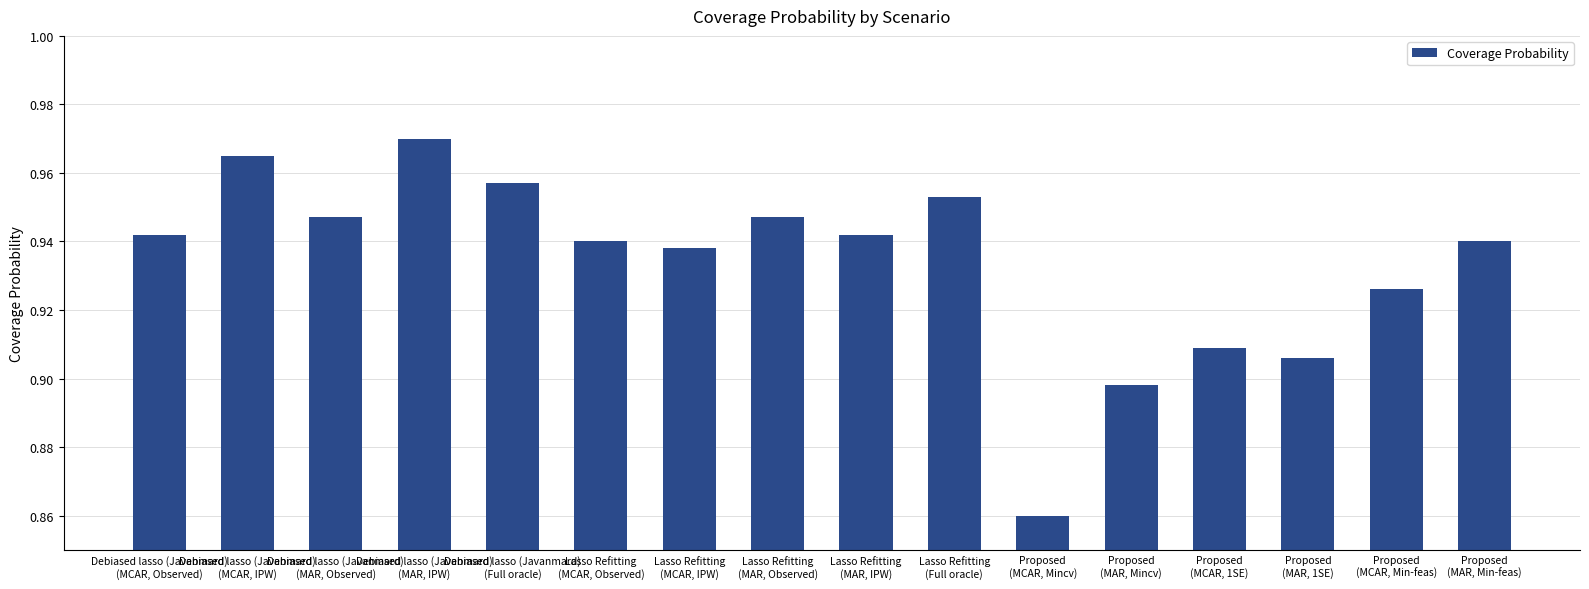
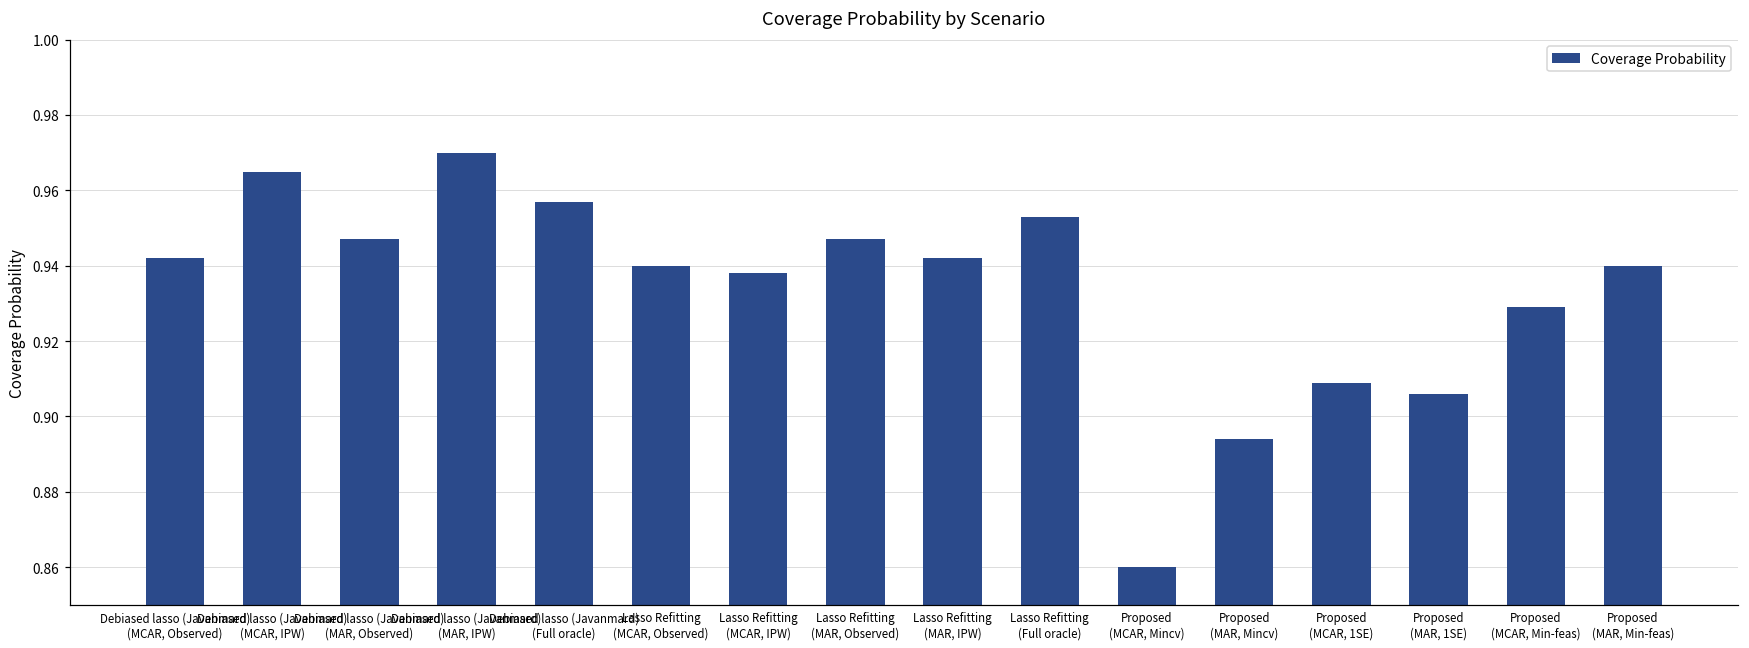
Proposed (MAR, Mincv): 0.898 -> 0.894
Proposed (MCAR, Min-feas): 0.926 -> 0.929
